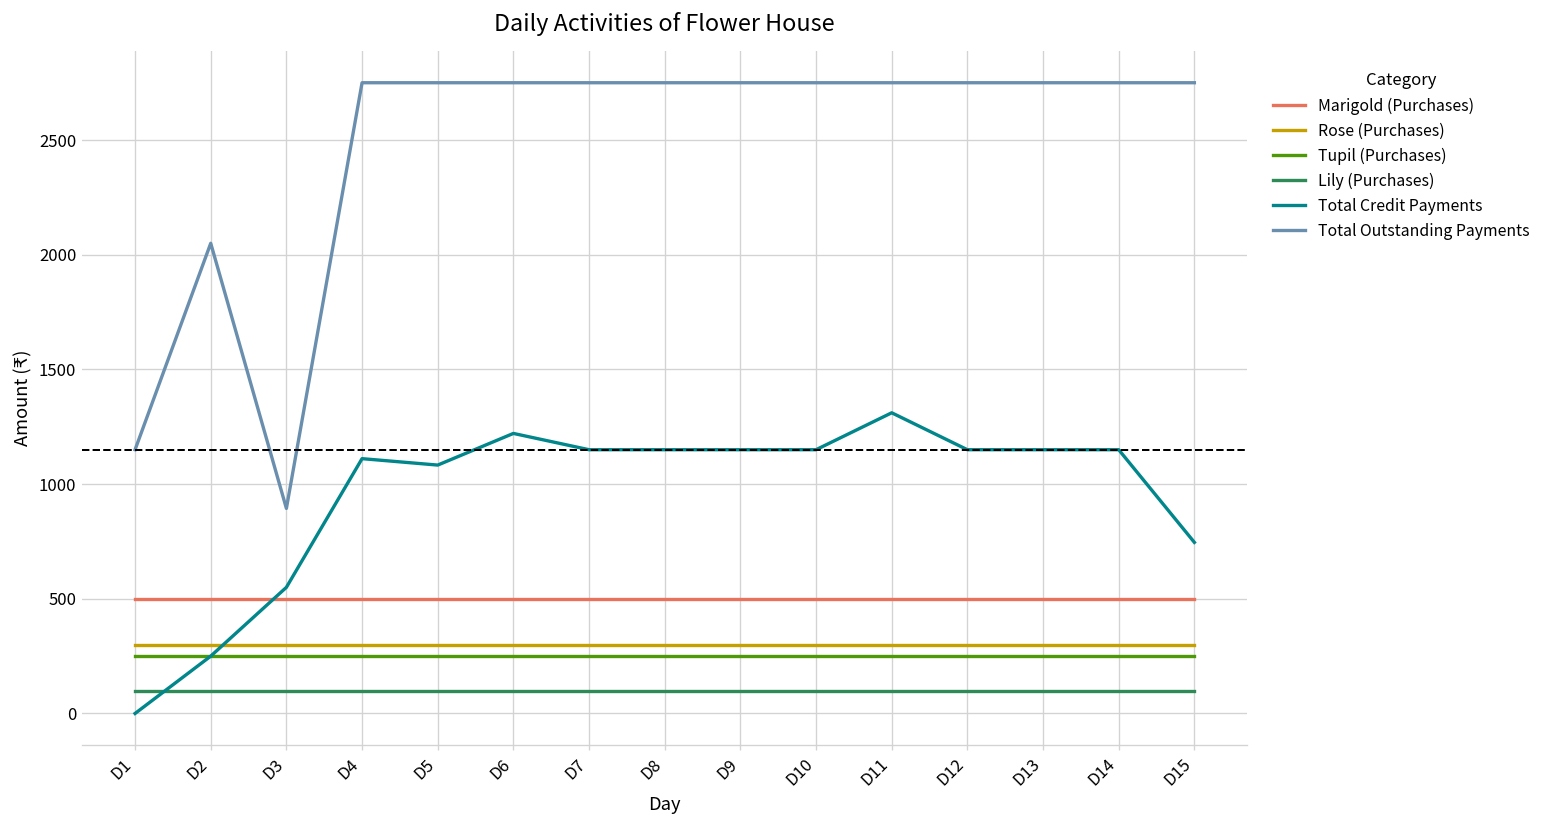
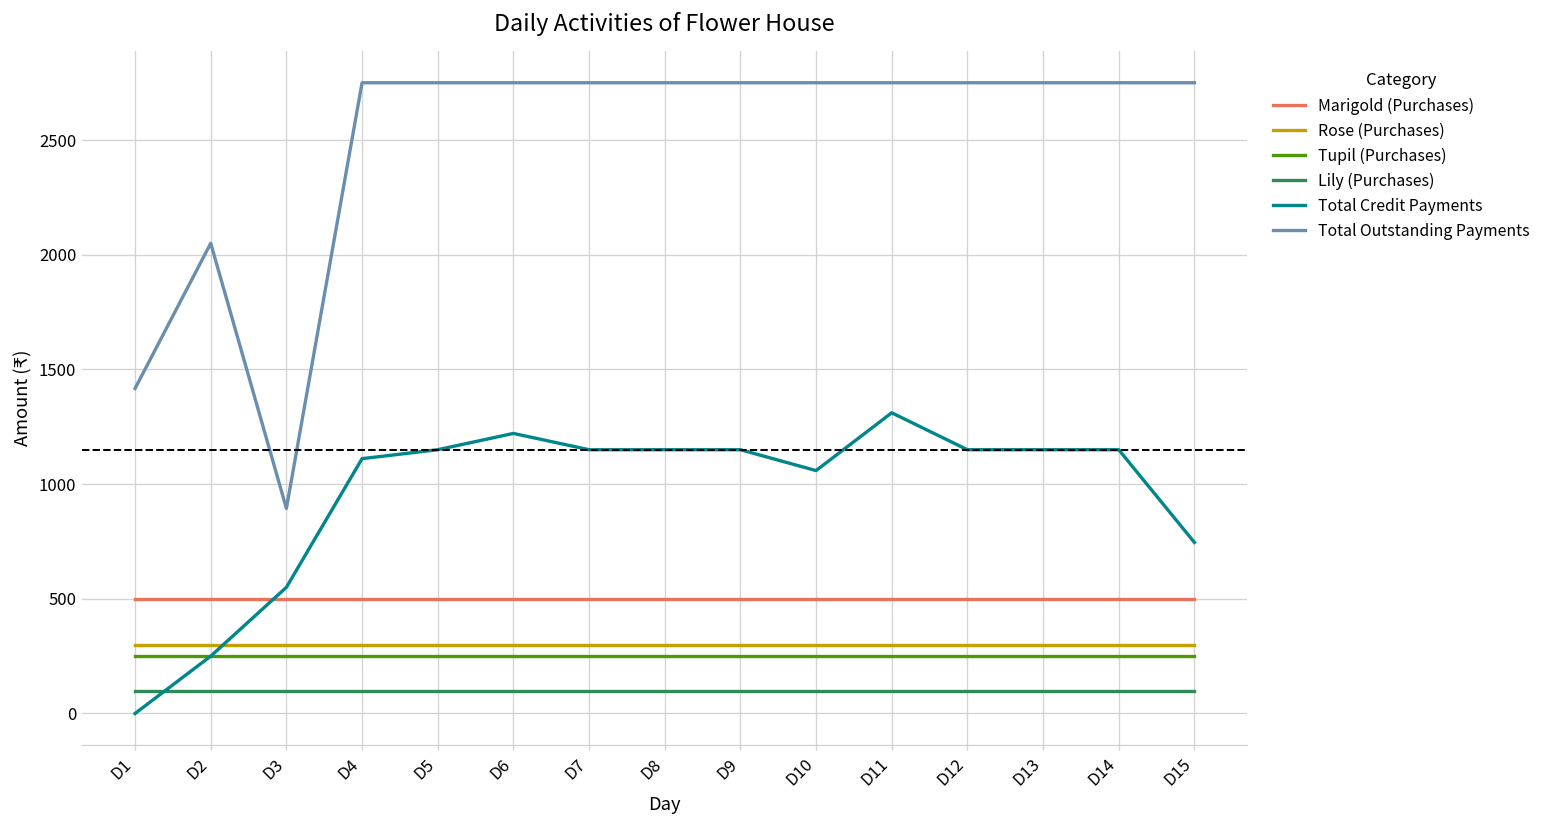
Total Outstanding Payments, D1: 1150 -> 1420
Total Credit Payments, D5: 1080 -> 1150
Total Credit Payments, D10: 1150 -> 1060
